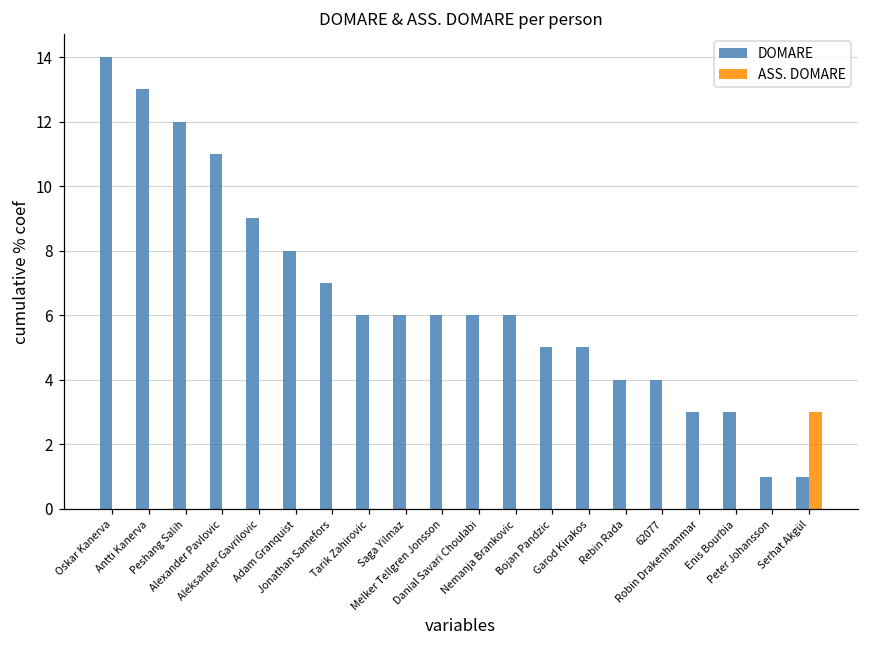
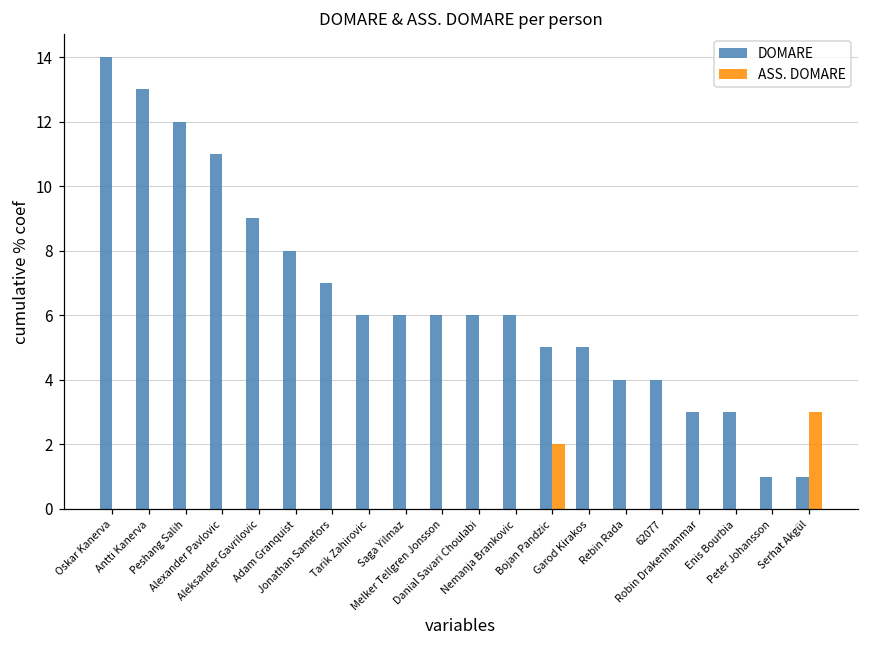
ASS. DOMARE, Bojan Pandzic: 0 -> 2
